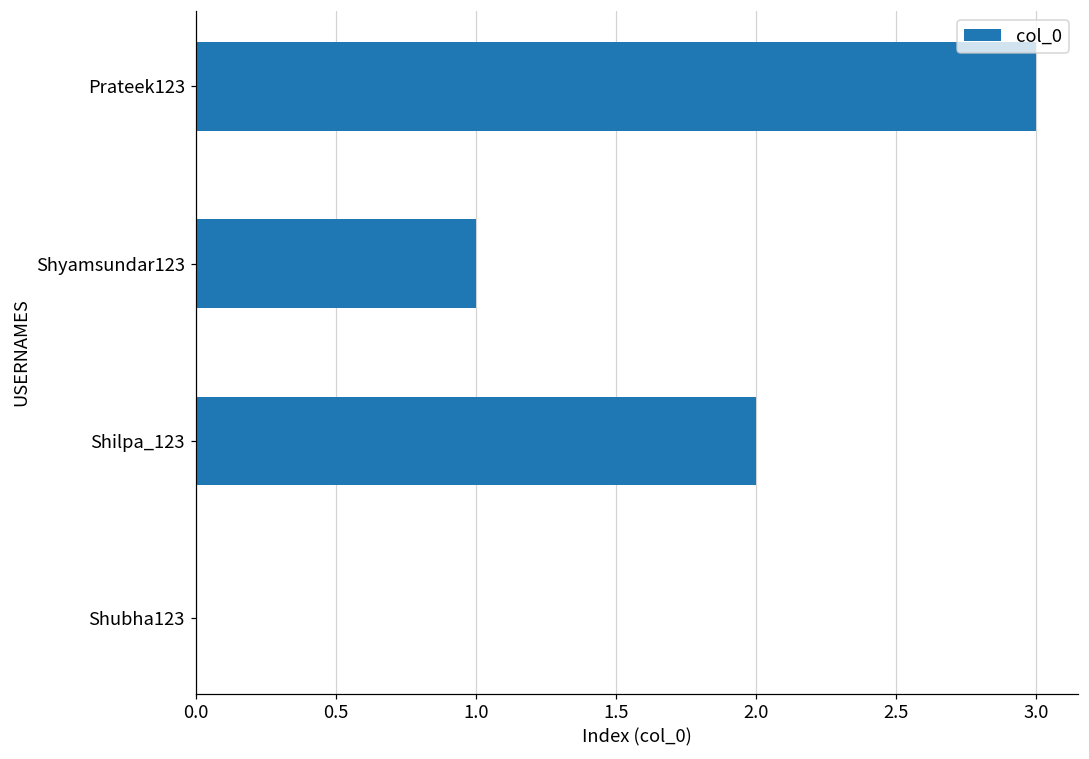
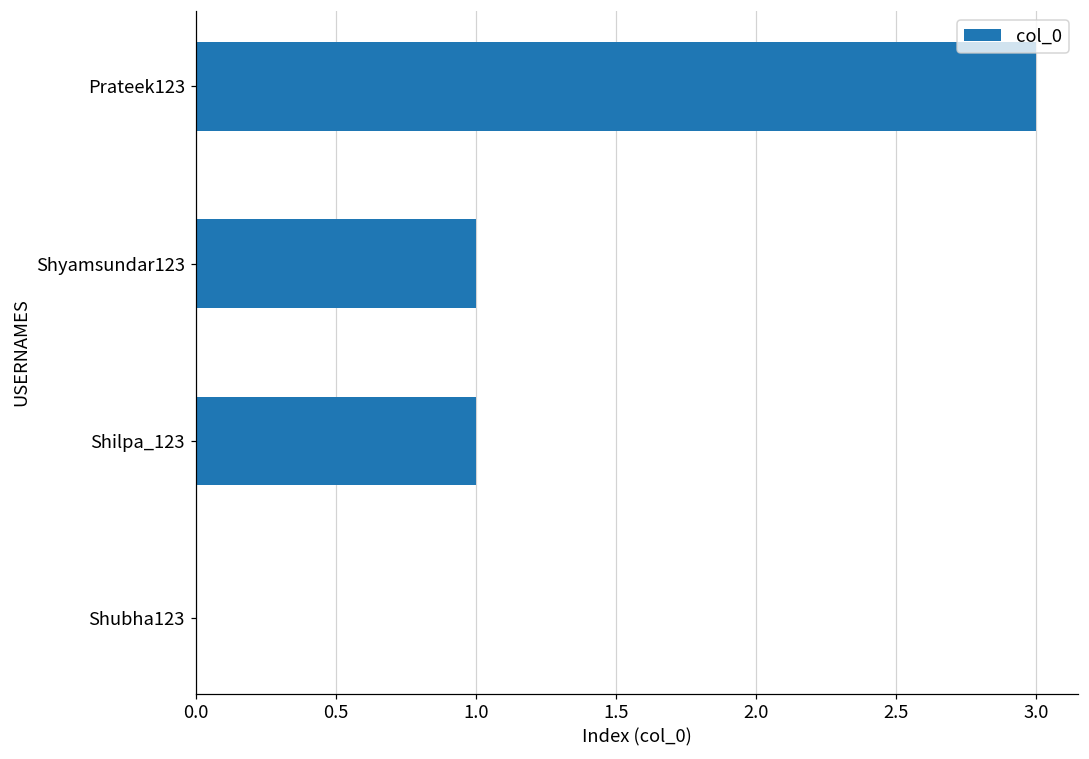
Shilpa_123: 2 -> 1
